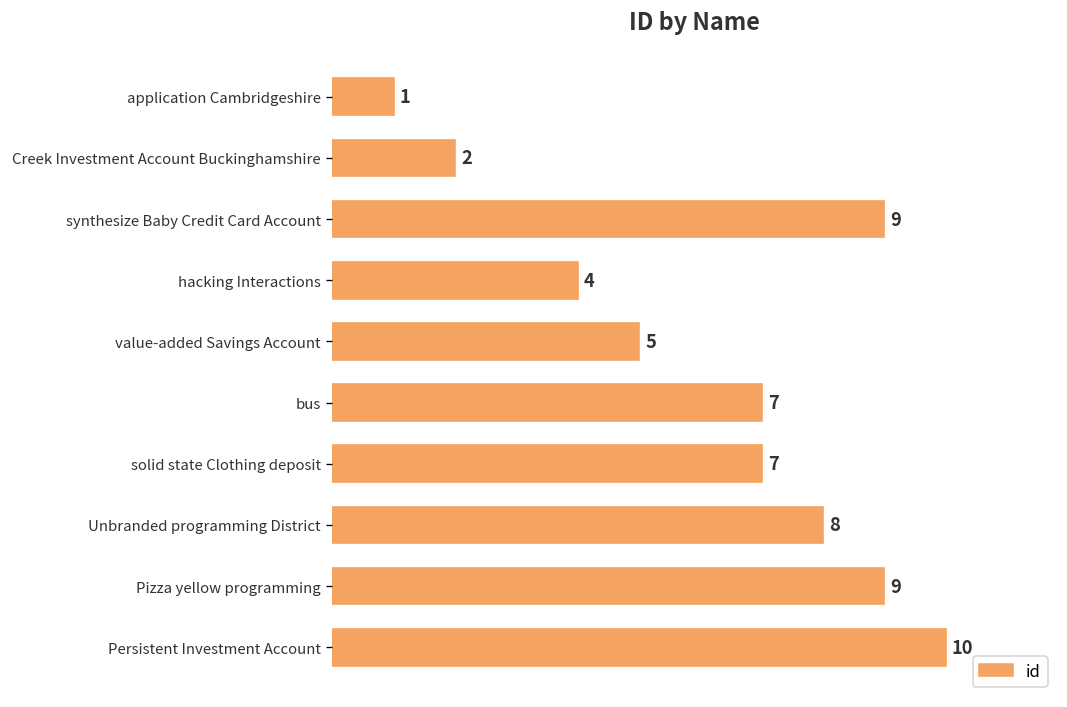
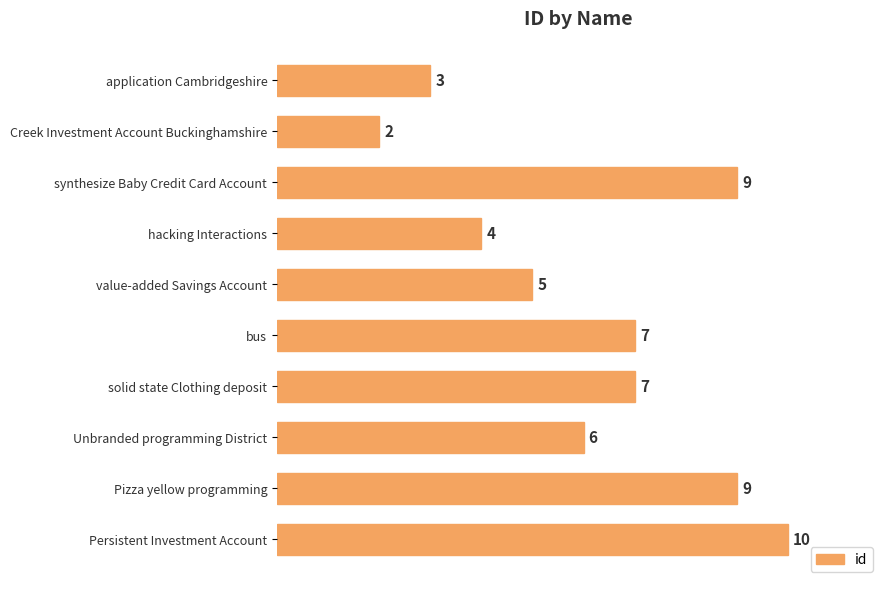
application Cambridgeshire: 1 -> 3
Unbranded programming District: 8 -> 6
